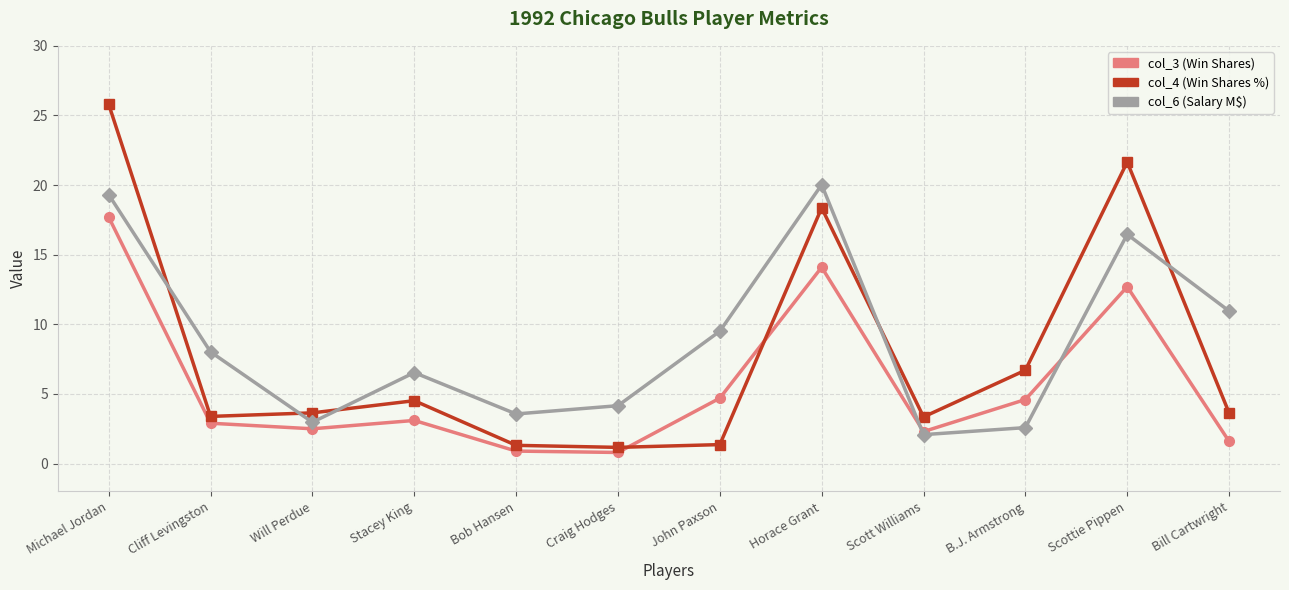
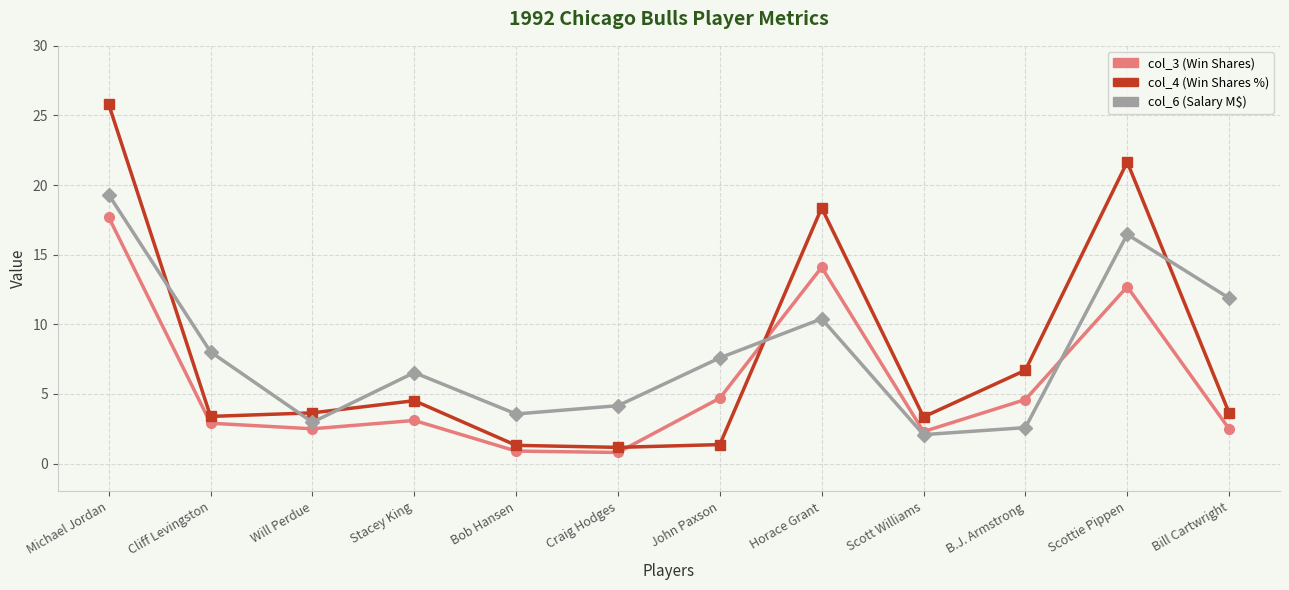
col_6 (Salary M$), John Paxson: 9.5 -> 7.6
col_6 (Salary M$), Horace Grant: 20.0 -> 10.4
col_3 (Win Shares), Bill Cartwright: 1.6 -> 2.5
col_6 (Salary M$), Bill Cartwright: 11.0 -> 11.9
